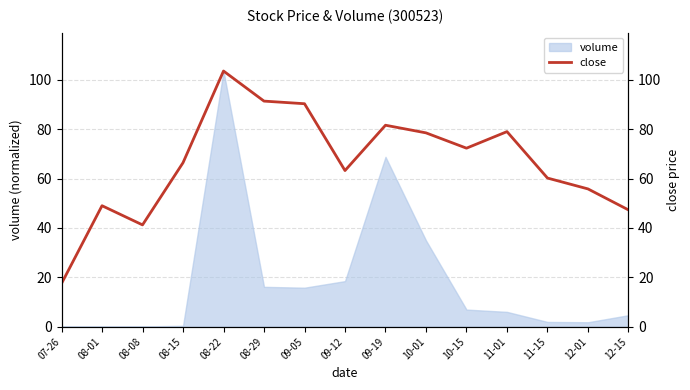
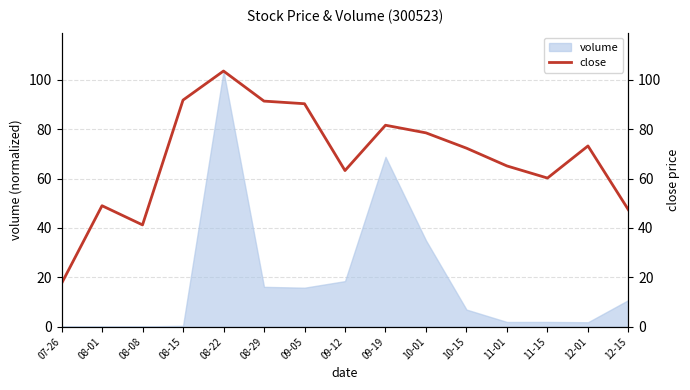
volume, 11-01: 6 -> 2
volume, 12-15: 5 -> 11
close, 08-15: 66 -> 92
close, 11-01: 79 -> 65
close, 12-01: 56 -> 73
